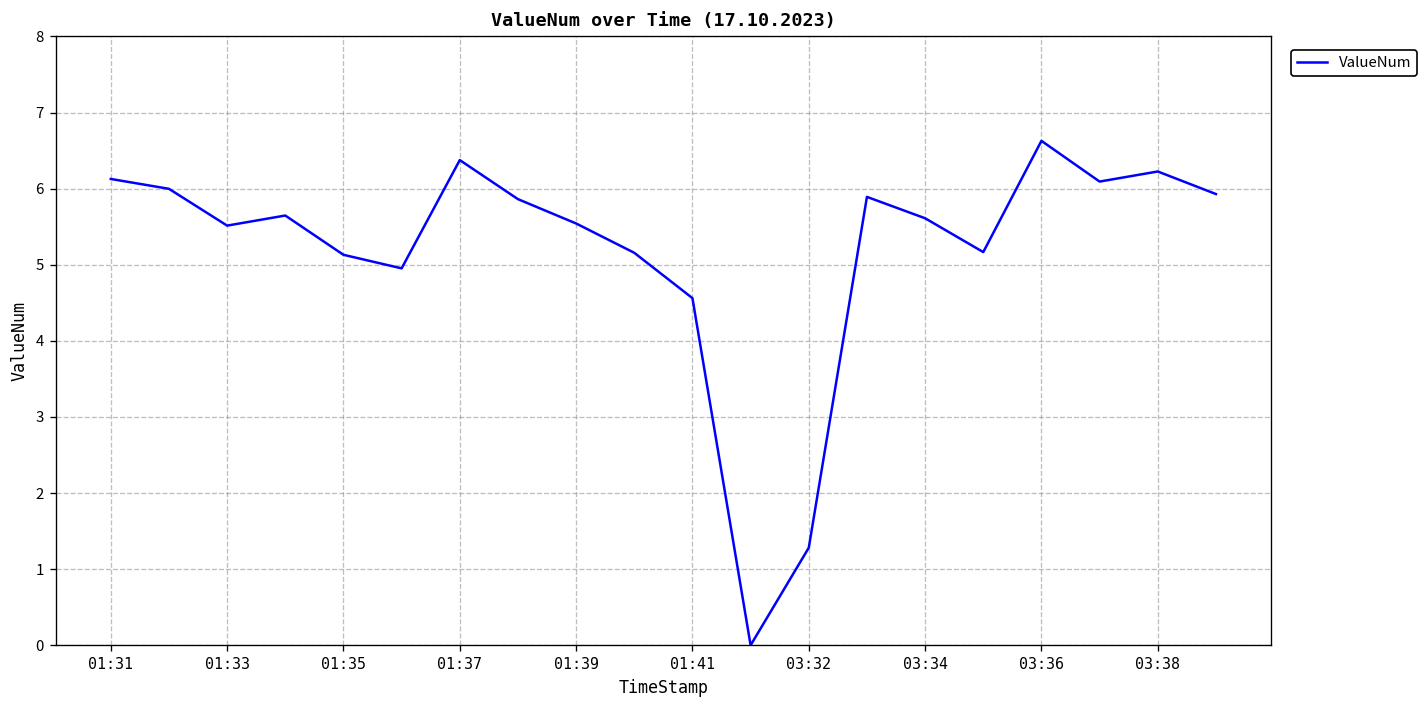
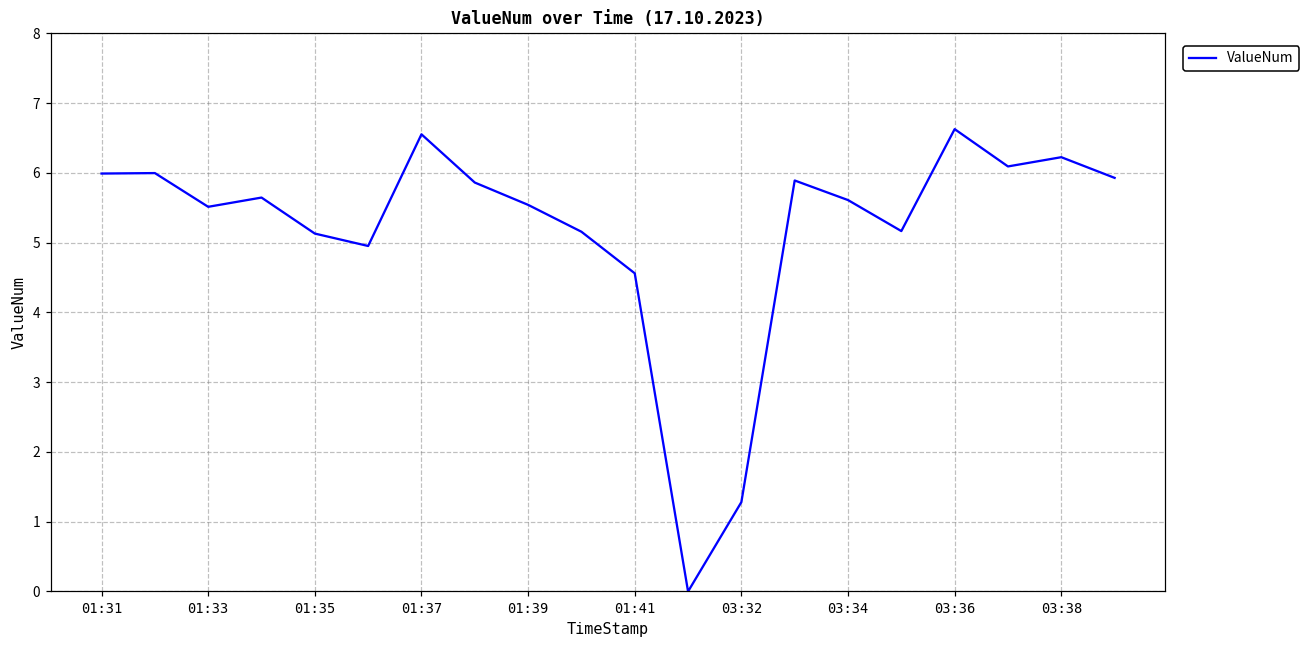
01:31: 6.1 -> 6.0
01:37: 6.4 -> 6.6
